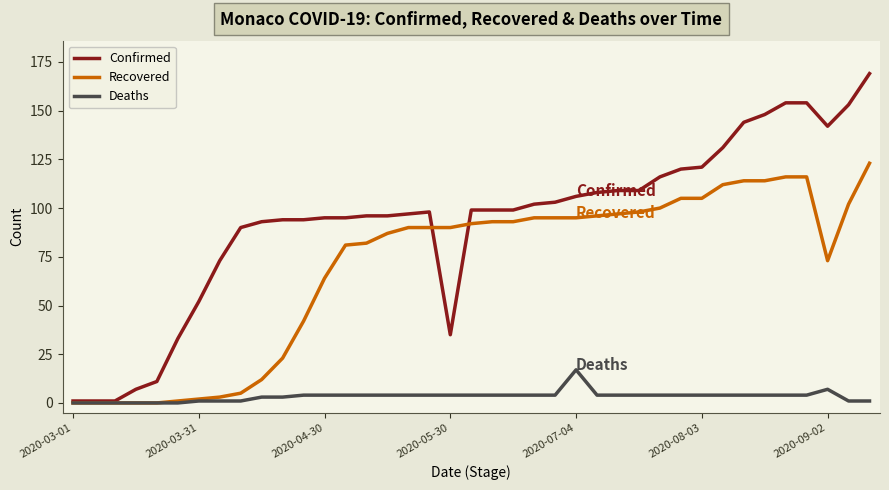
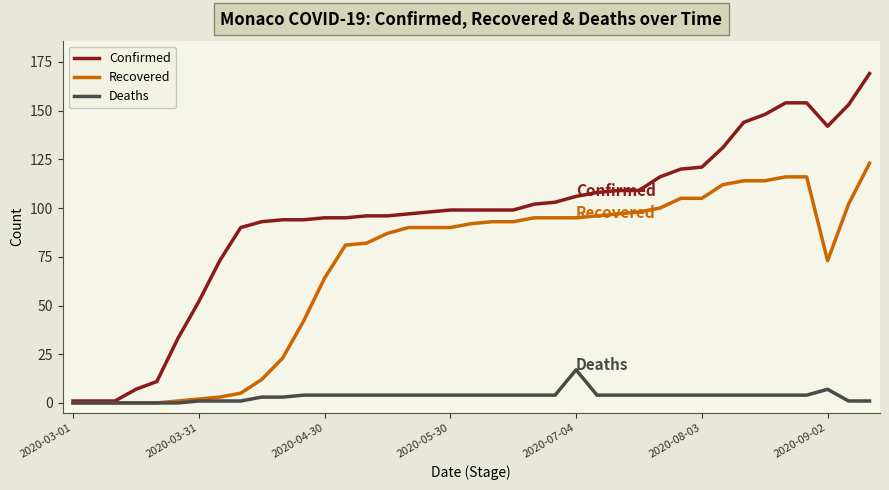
Confirmed, 2020-05-30: 35 -> 99
